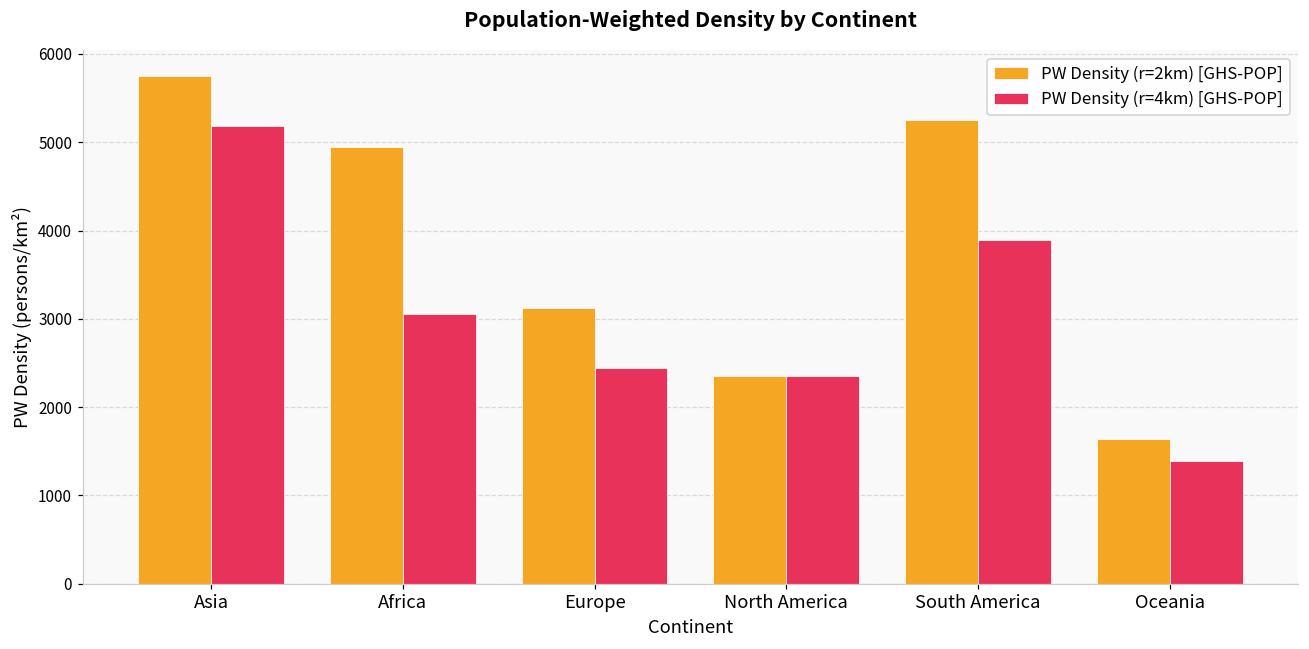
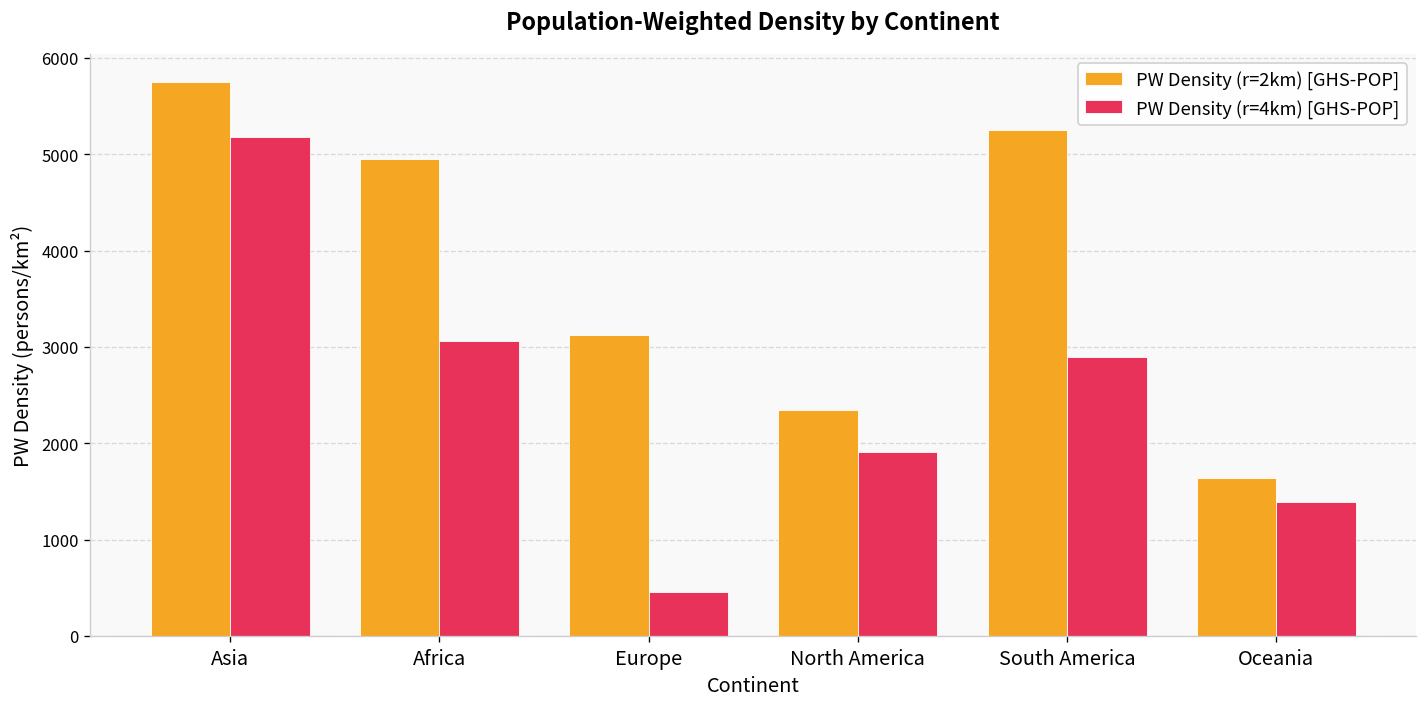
PW Density (r=4km) [GHS-POP], Europe: 2400 -> 500
PW Density (r=4km) [GHS-POP], North America: 2300 -> 1900
PW Density (r=4km) [GHS-POP], South America: 3900 -> 2900
